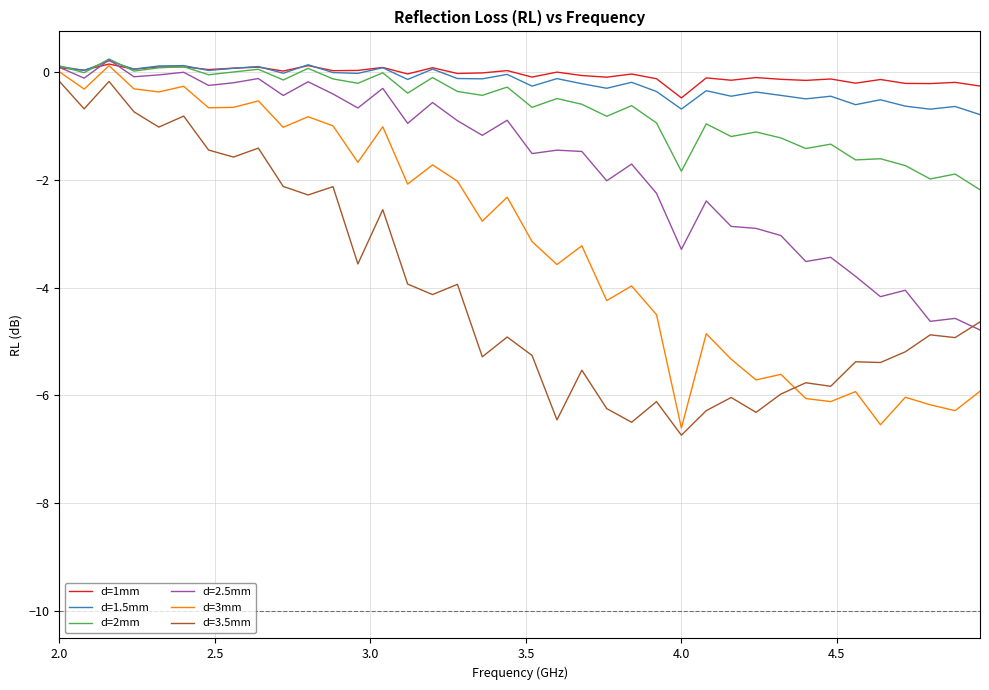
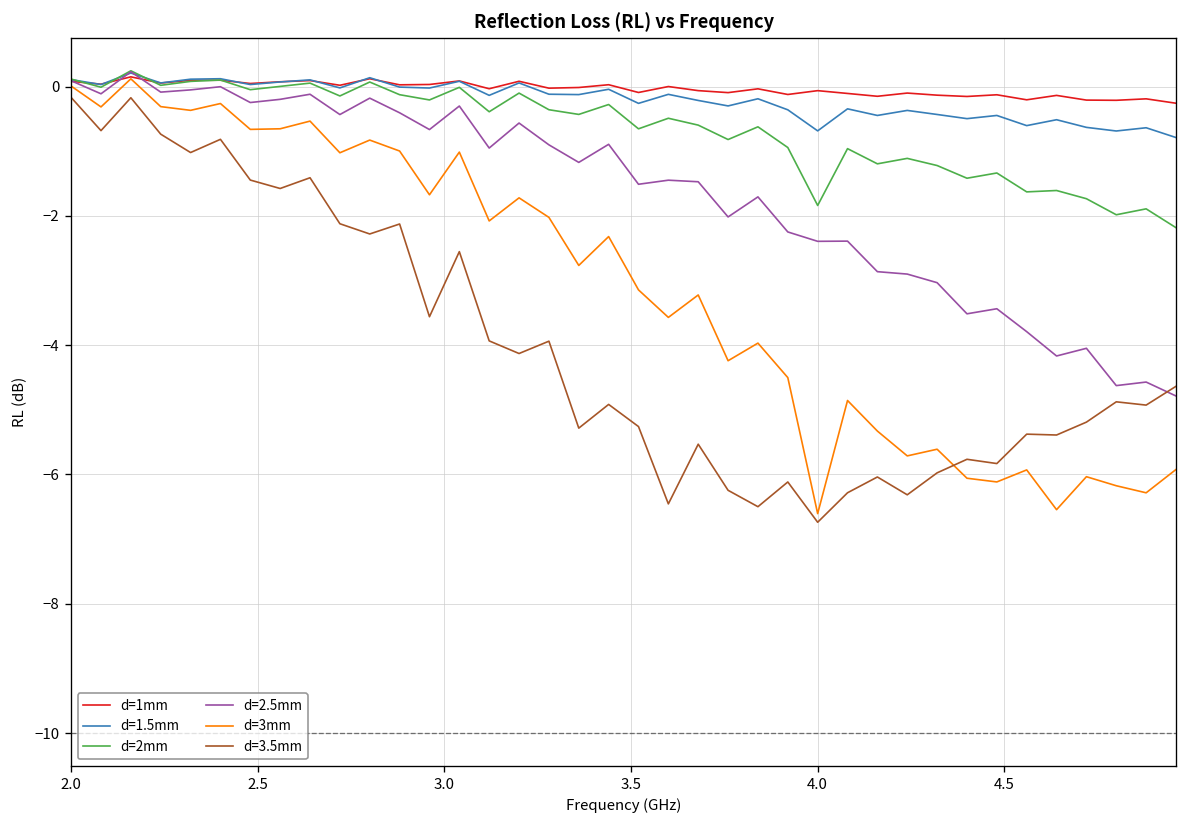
d=1mm, 4.0: -0.5 -> -0.1
d=2.5mm, 4.0: -3.3 -> -2.4
